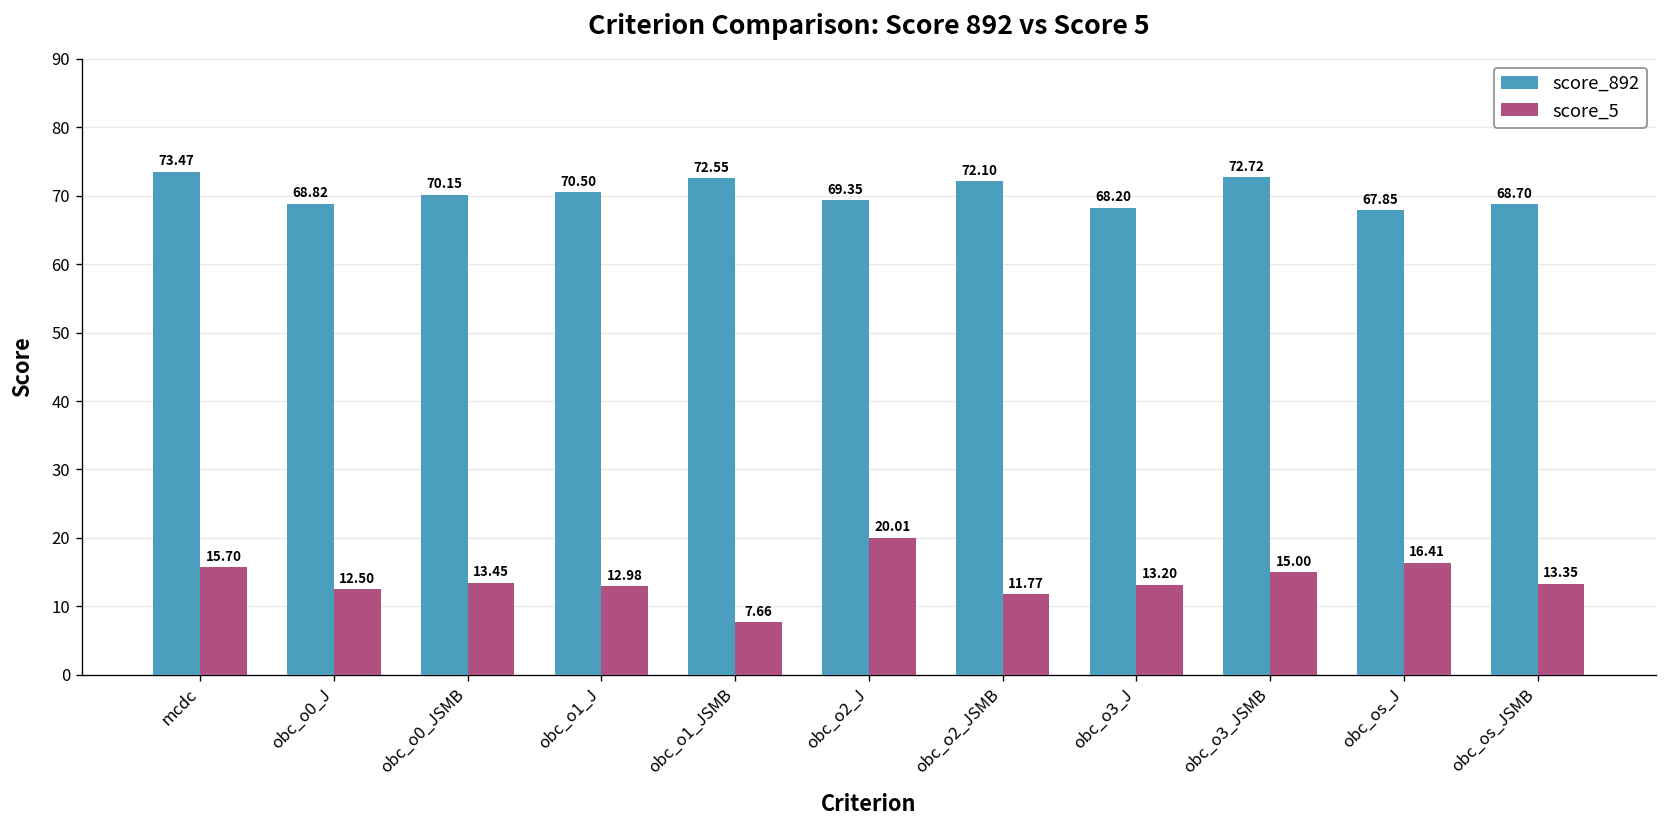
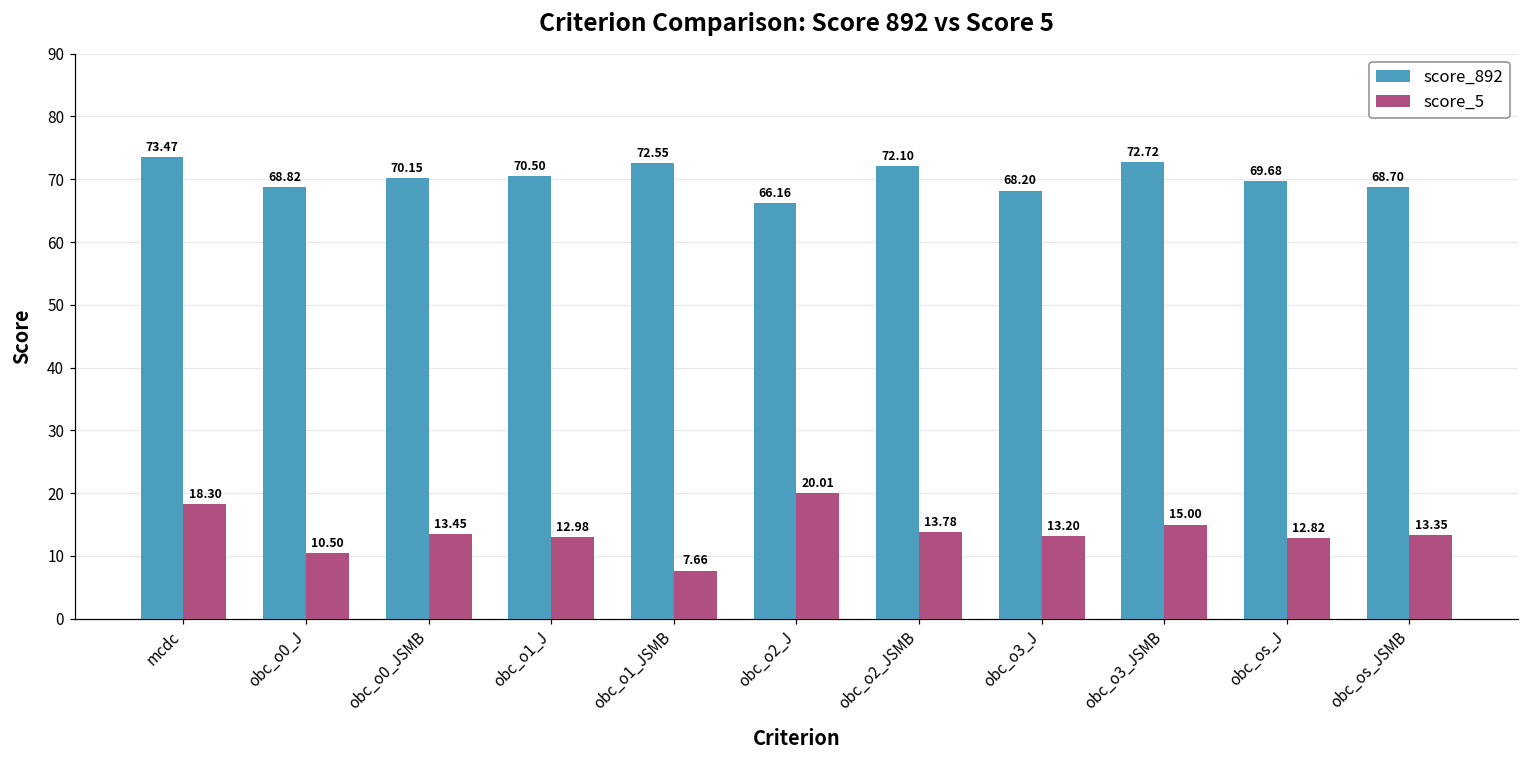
score_5, mcdc: 15.70 -> 18.30
score_5, obc_o0_J: 12.50 -> 10.50
score_892, obc_o2_J: 69.35 -> 66.16
score_5, obc_o2_JSMB: 11.77 -> 13.78
score_892, obc_os_J: 67.85 -> 69.68
score_5, obc_os_J: 16.41 -> 12.82
